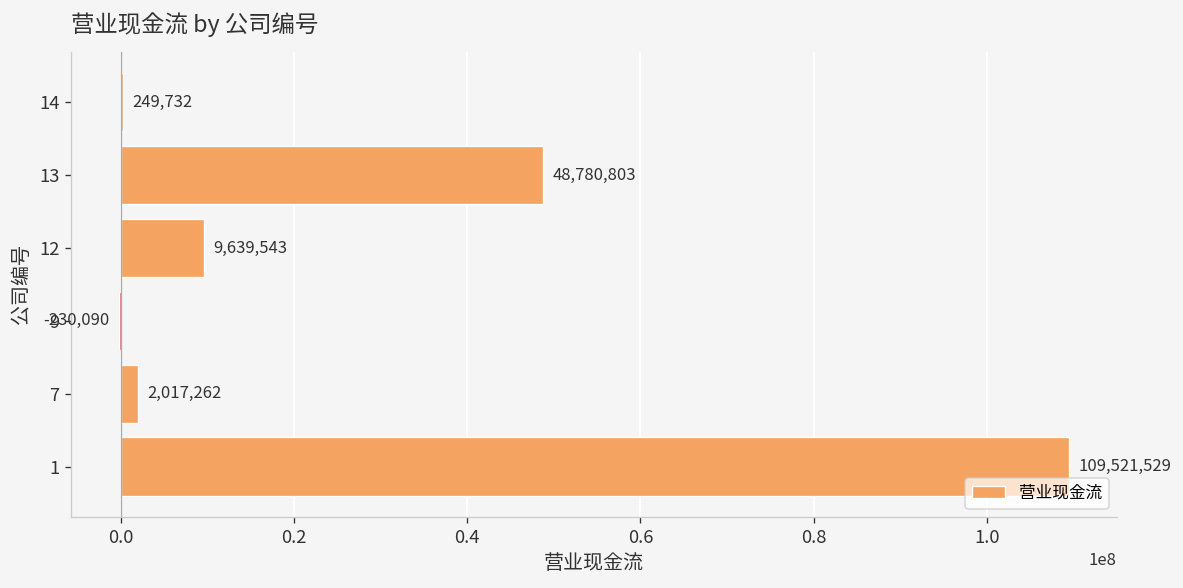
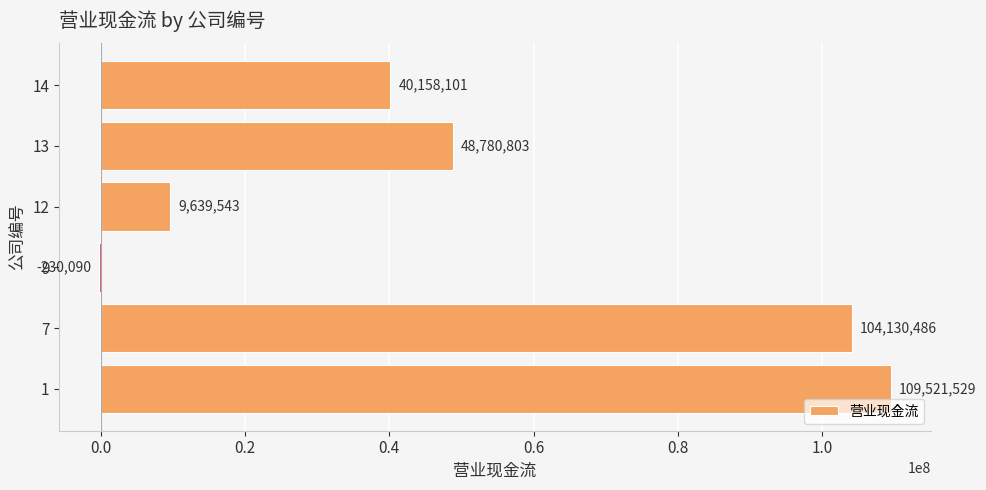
14: 249,732 -> 40,158,101
7: 2,017,262 -> 104,130,486
